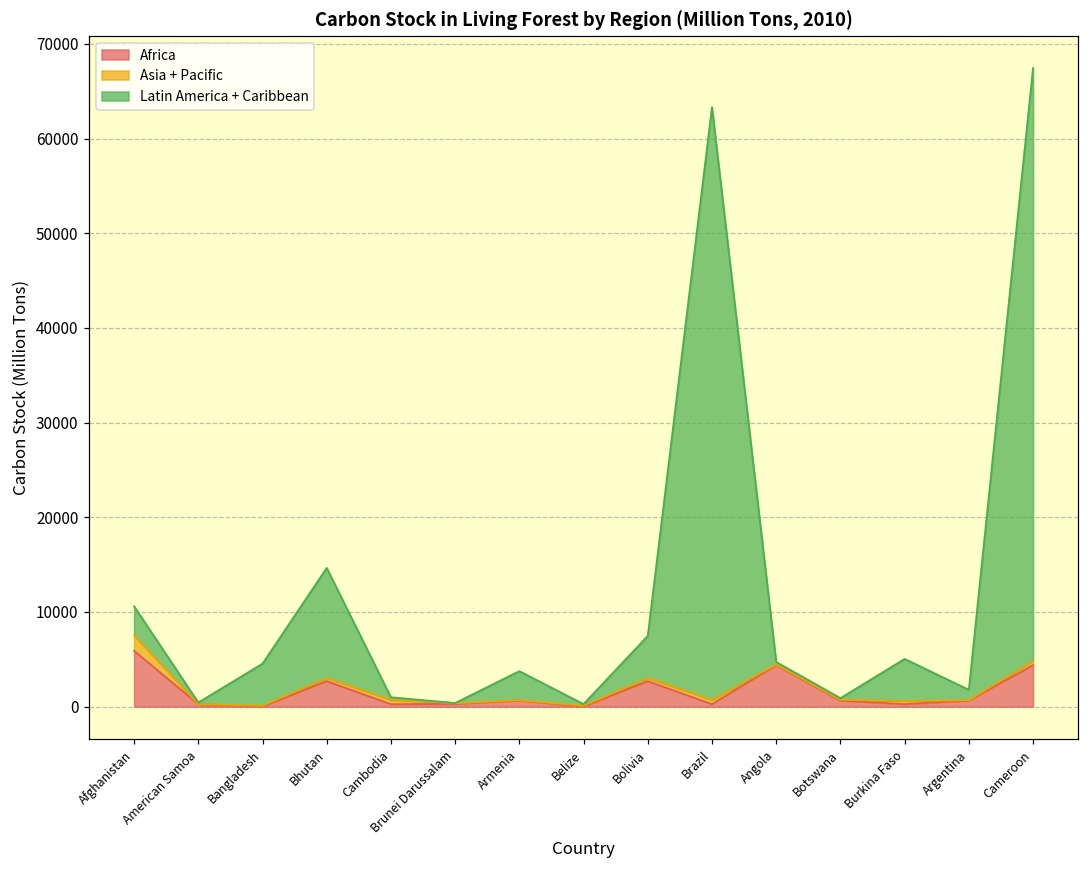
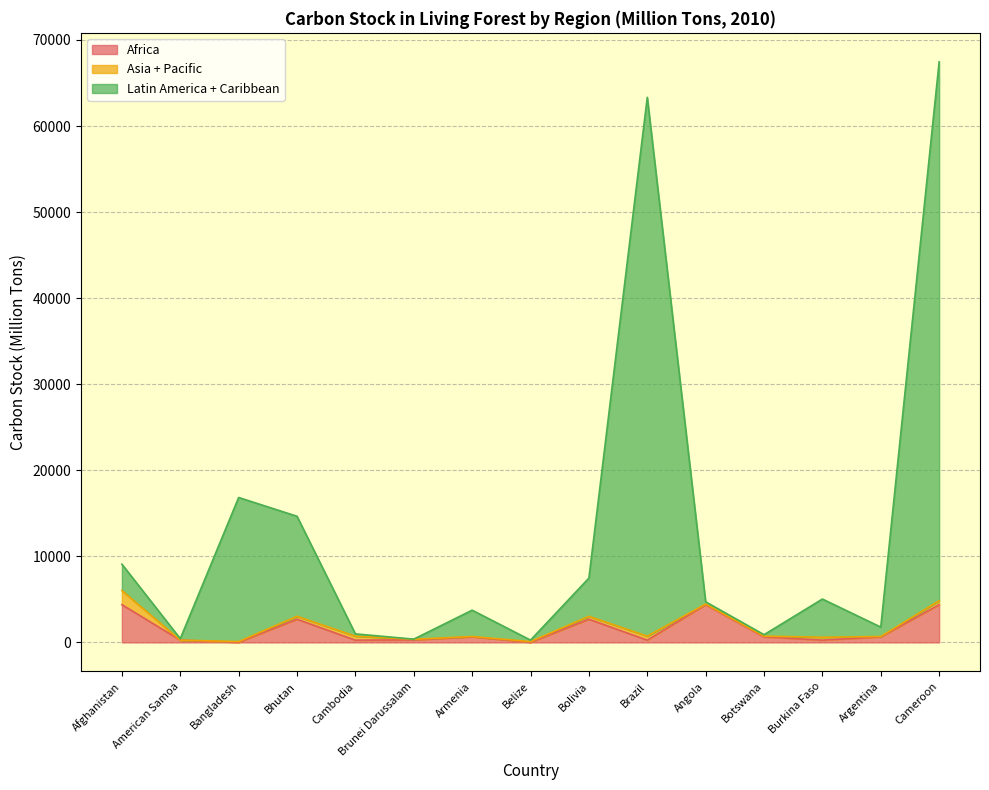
Africa, Afghanistan: 6000 -> 4000
Latin America + Caribbean, Bangladesh: 4000 -> 17000
